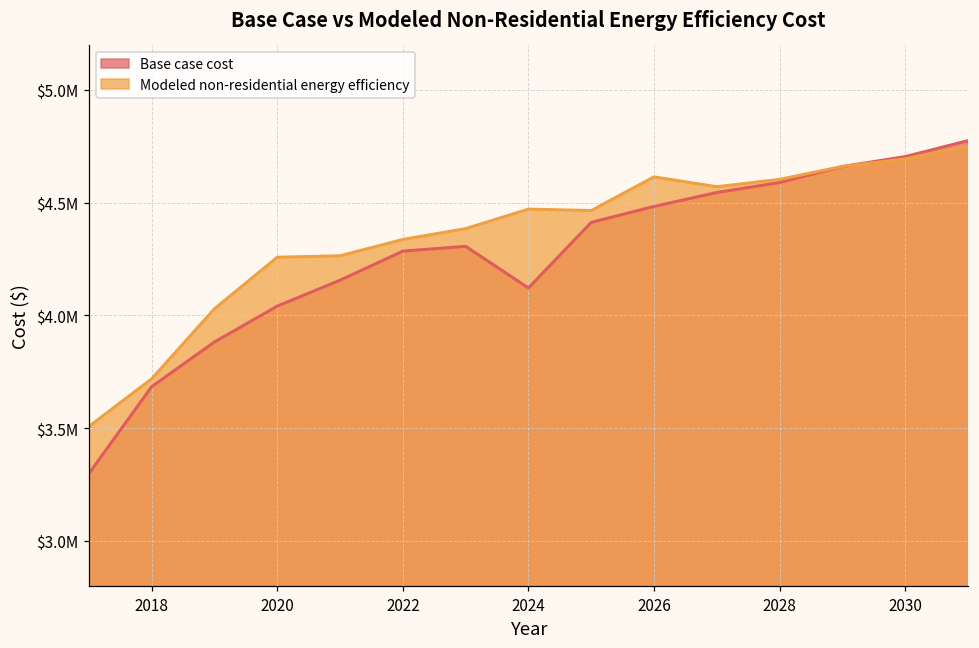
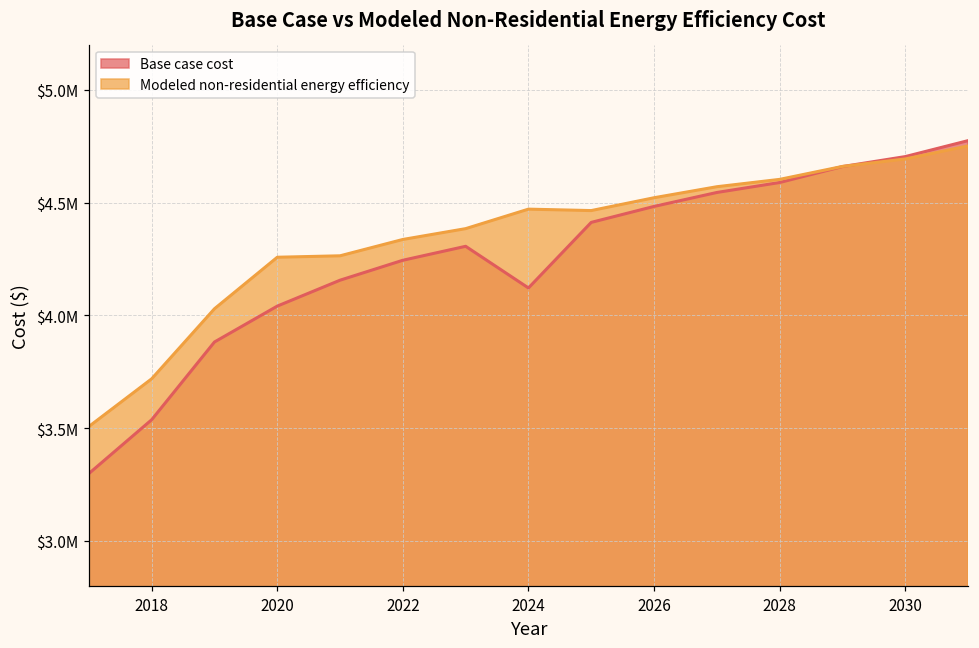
Base case cost, 2018: $3680000 -> $3540000
Base case cost, 2022: $4290000 -> $4240000
Modeled non-residential energy efficiency, 2026: $4610000 -> $4520000
